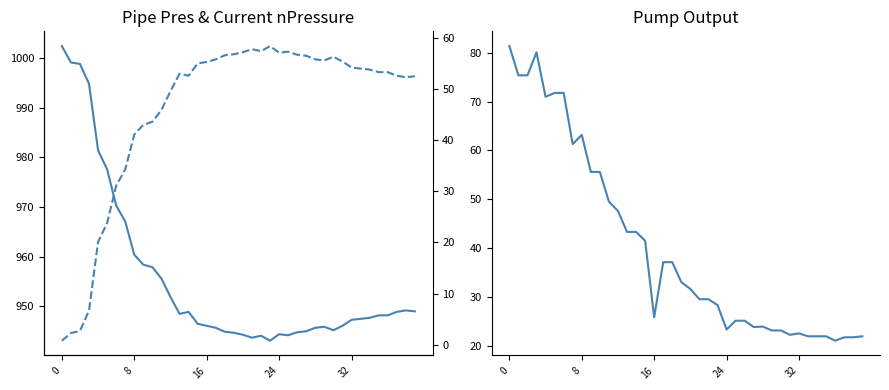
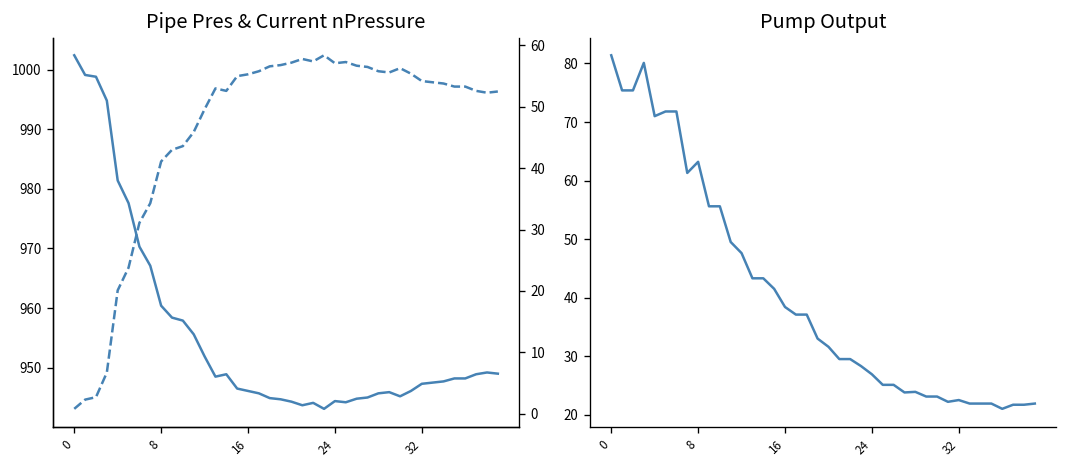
Pump Output, 16: 26 -> 38
Pump Output, 24: 23 -> 27
